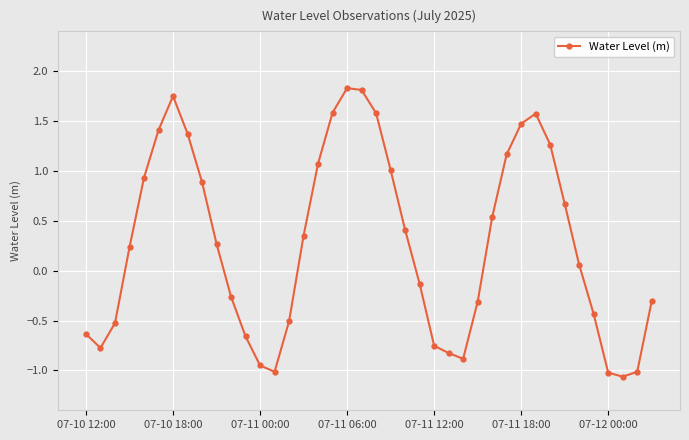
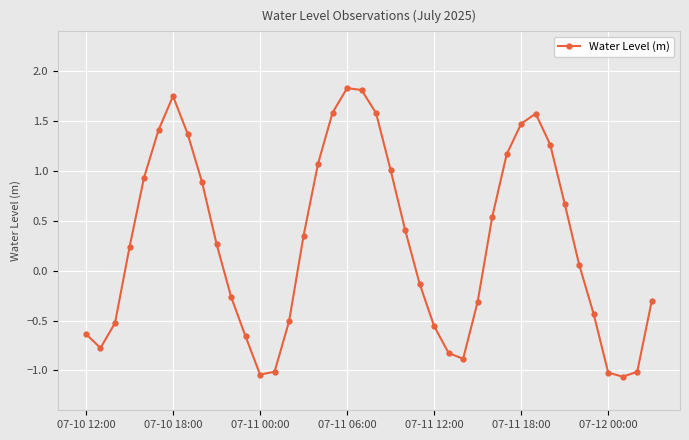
07-11 00:00: -0.9 -> -1.0
07-11 12:00: -0.8 -> -0.6
